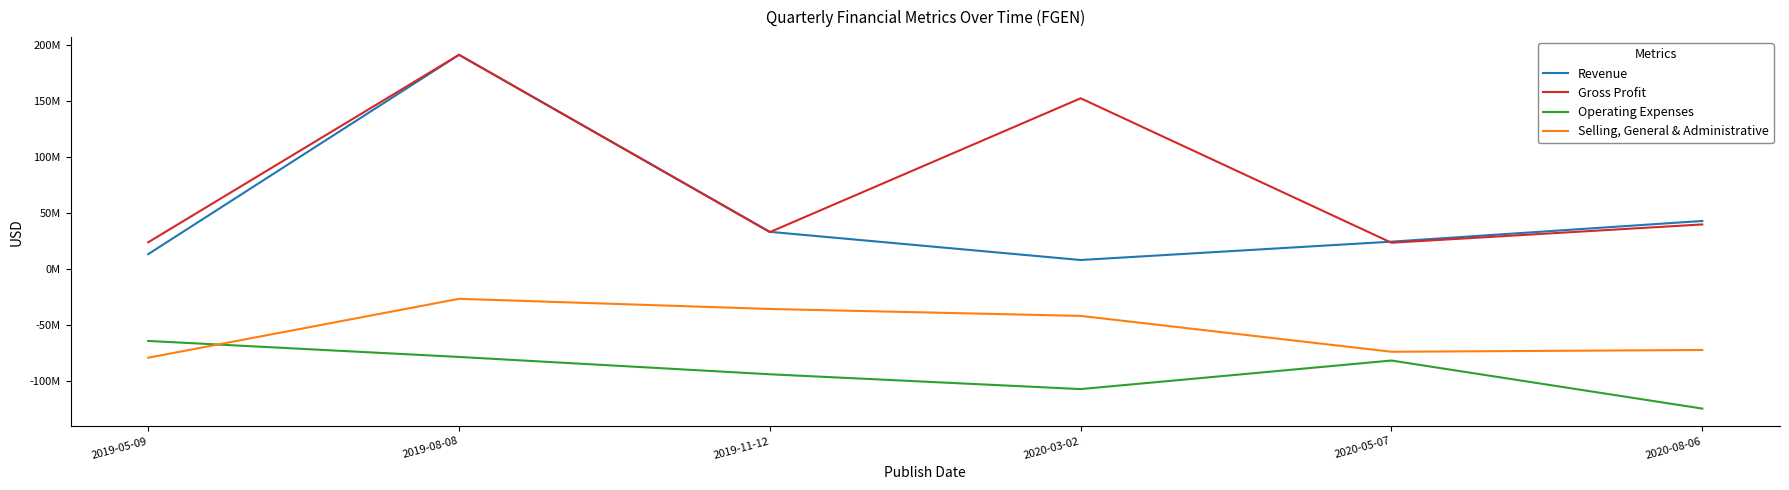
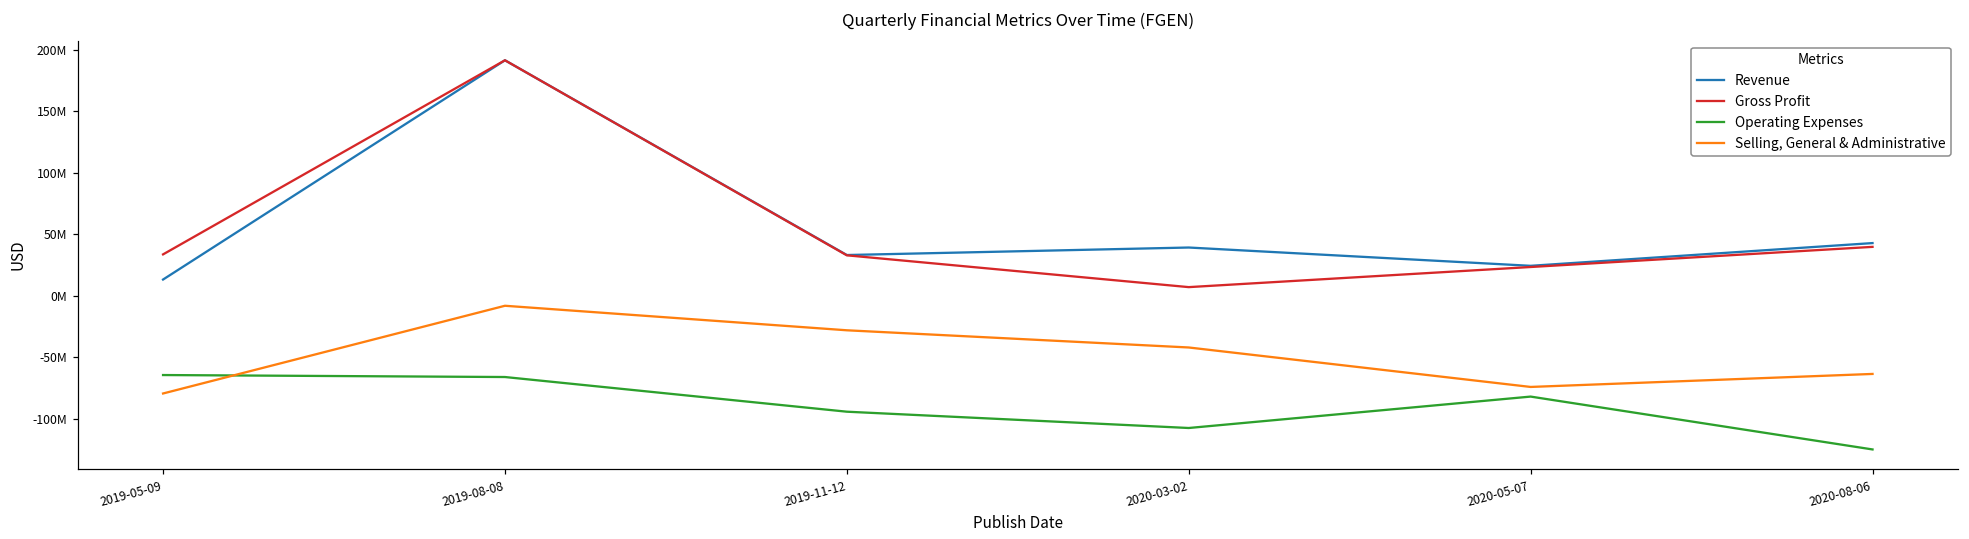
Gross Profit, 2019-05-09: 24000000 -> 34000000
Operating Expenses, 2019-08-08: -79000000 -> -66000000
Selling, General & Administrative, 2019-08-08: -27000000 -> -8000000
Selling, General & Administrative, 2019-11-12: -36000000 -> -28000000
Revenue, 2020-03-02: 8000000 -> 39000000
Gross Profit, 2020-03-02: 153000000 -> 7000000
Selling, General & Administrative, 2020-08-06: -73000000 -> -64000000
